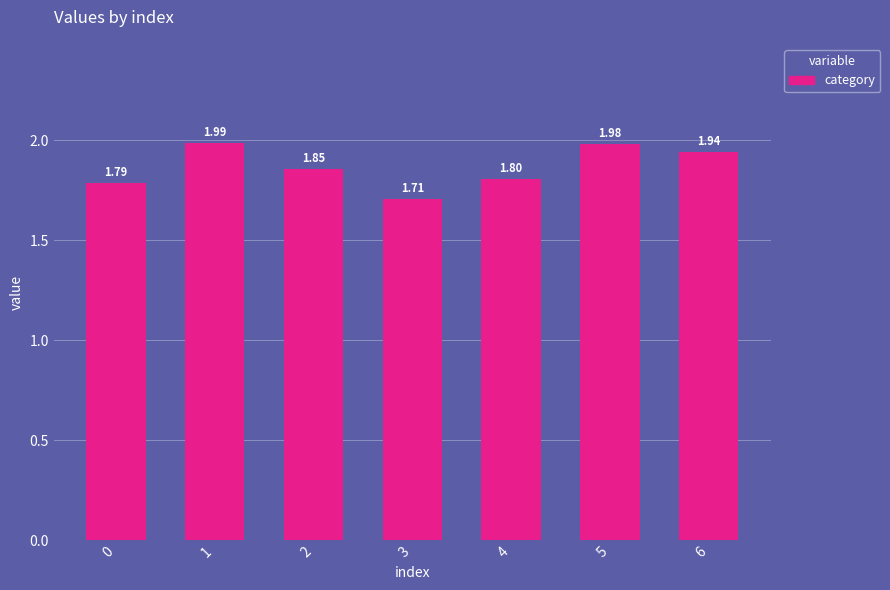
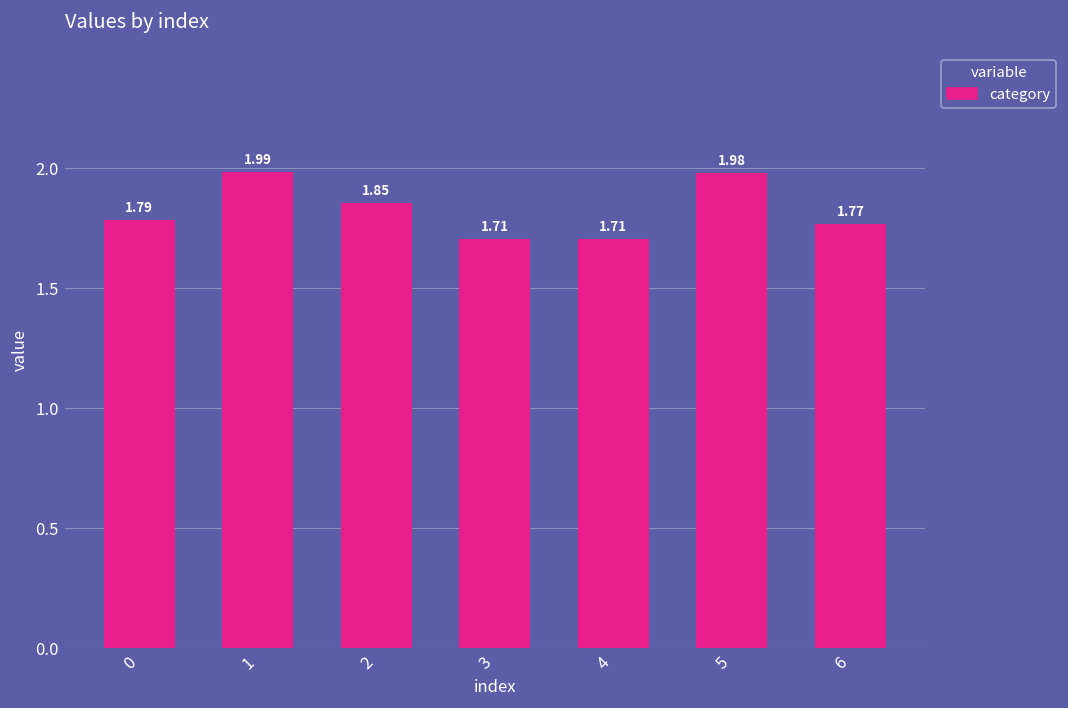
4: 1.80 -> 1.71
6: 1.94 -> 1.77
